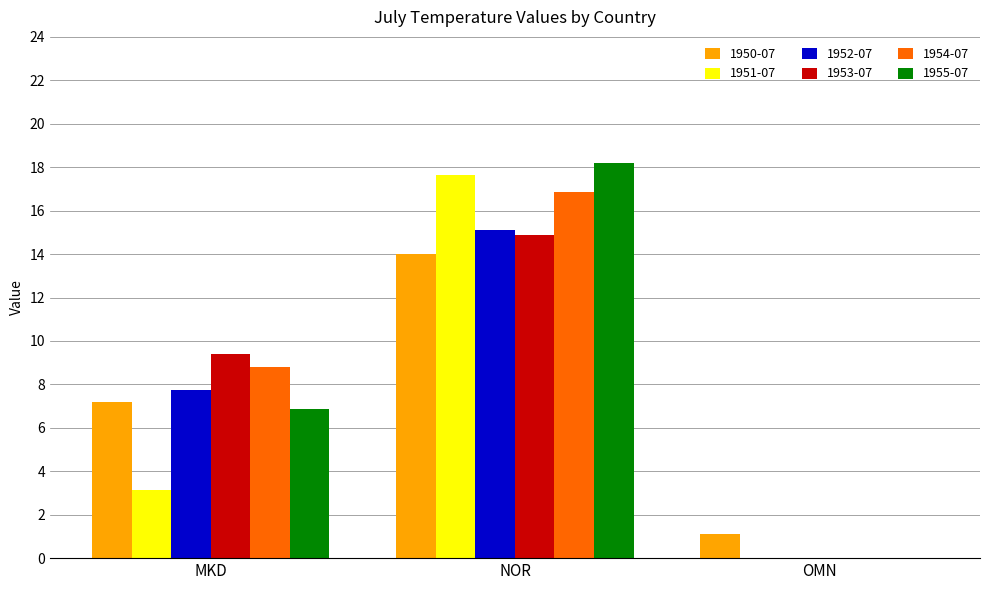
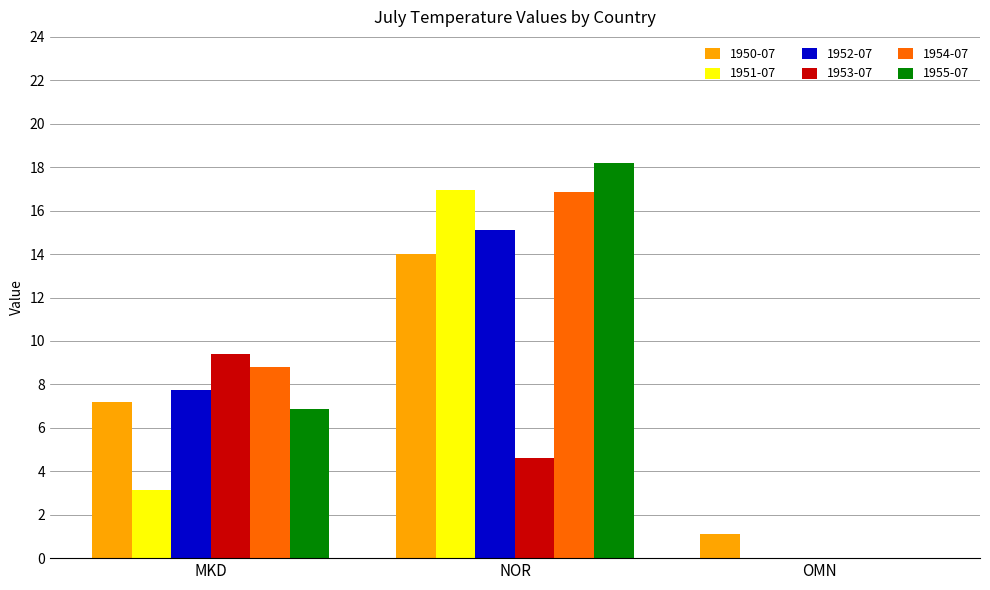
1951-07, NOR: 17.6 -> 17.0
1953-07, NOR: 14.9 -> 4.6
